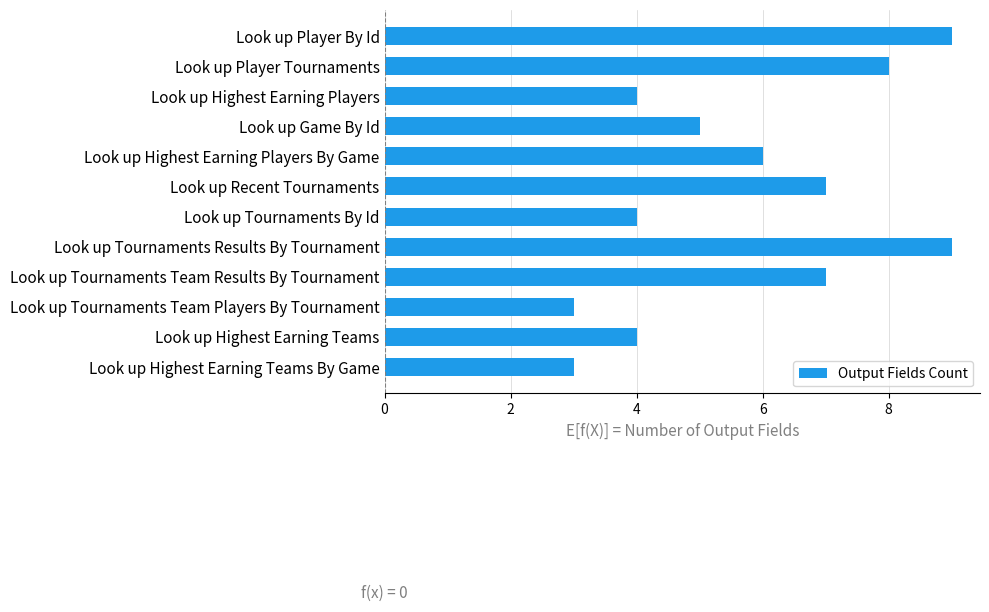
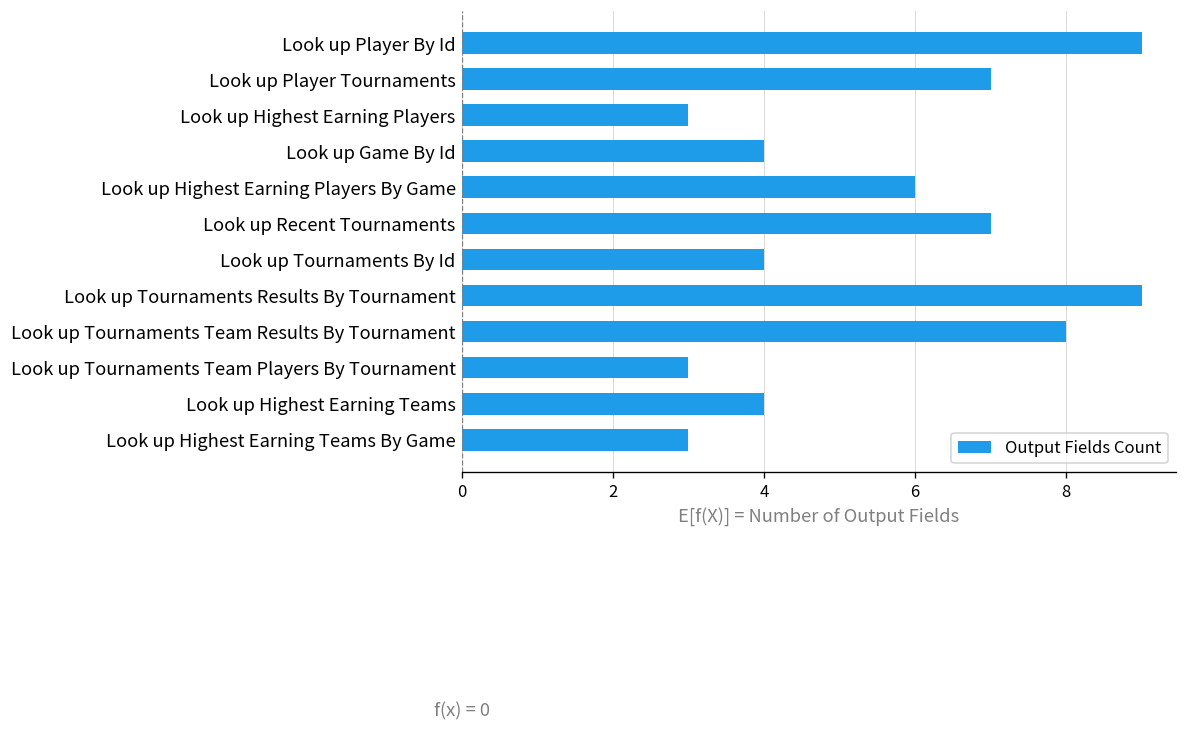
Look up Player Tournaments: 8 -> 7
Look up Highest Earning Players: 4 -> 3
Look up Game By Id: 5 -> 4
Look up Tournaments Team Results By Tournament: 7 -> 8
